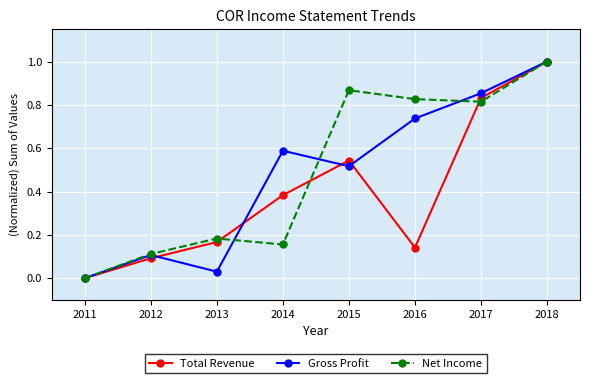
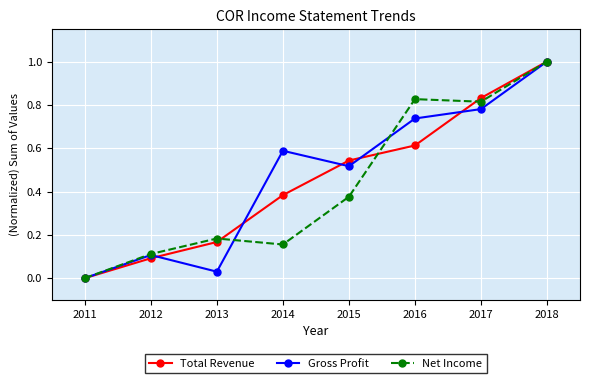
Net Income, 2015: 0.87 -> 0.38
Total Revenue, 2016: 0.14 -> 0.61
Gross Profit, 2017: 0.85 -> 0.78
